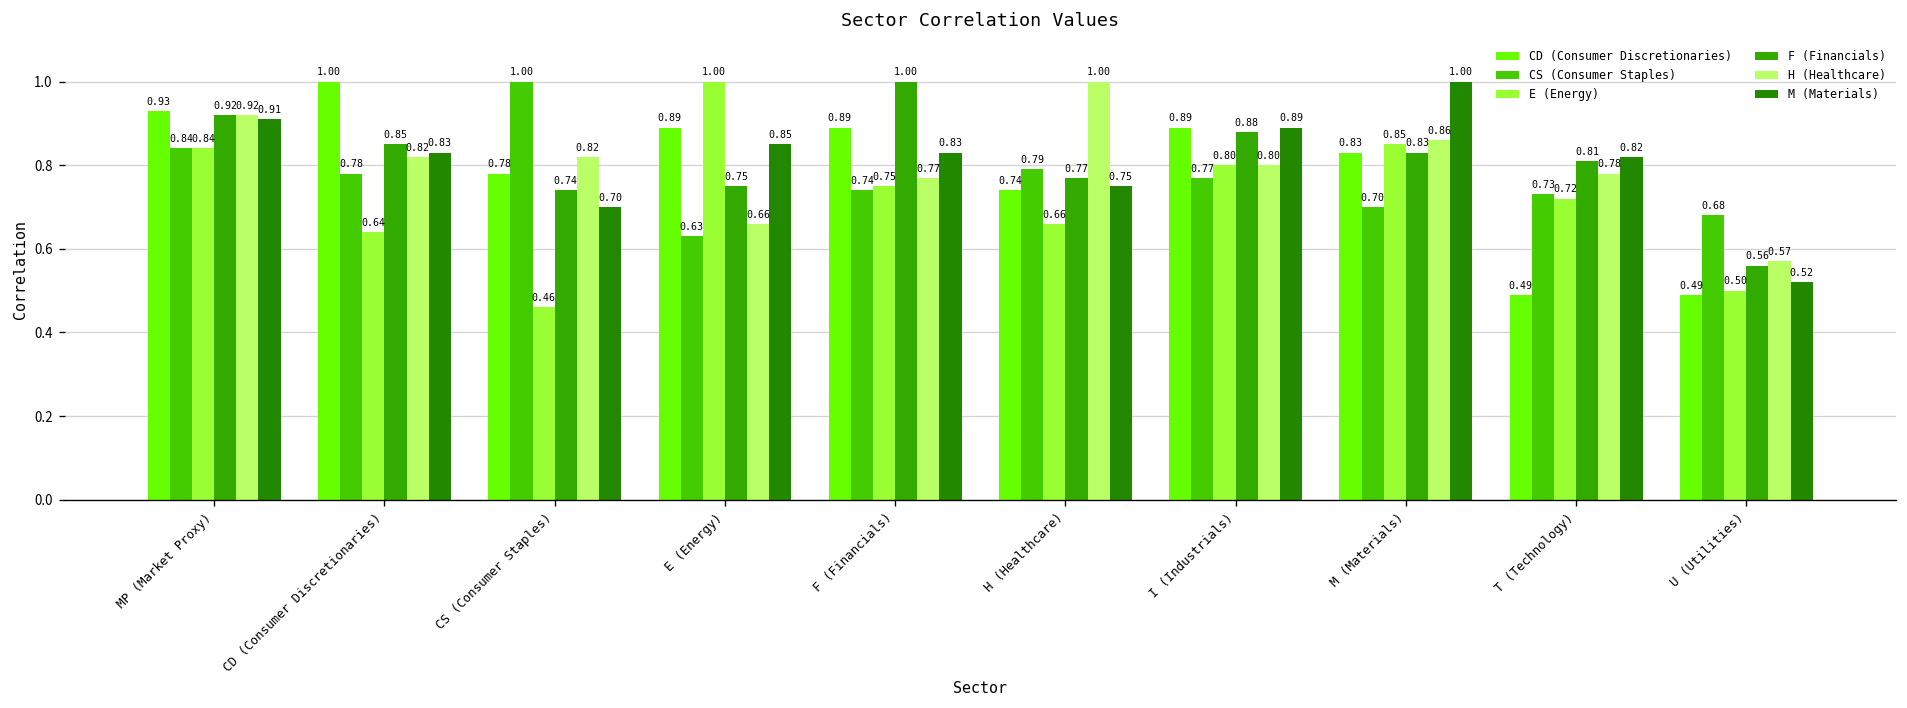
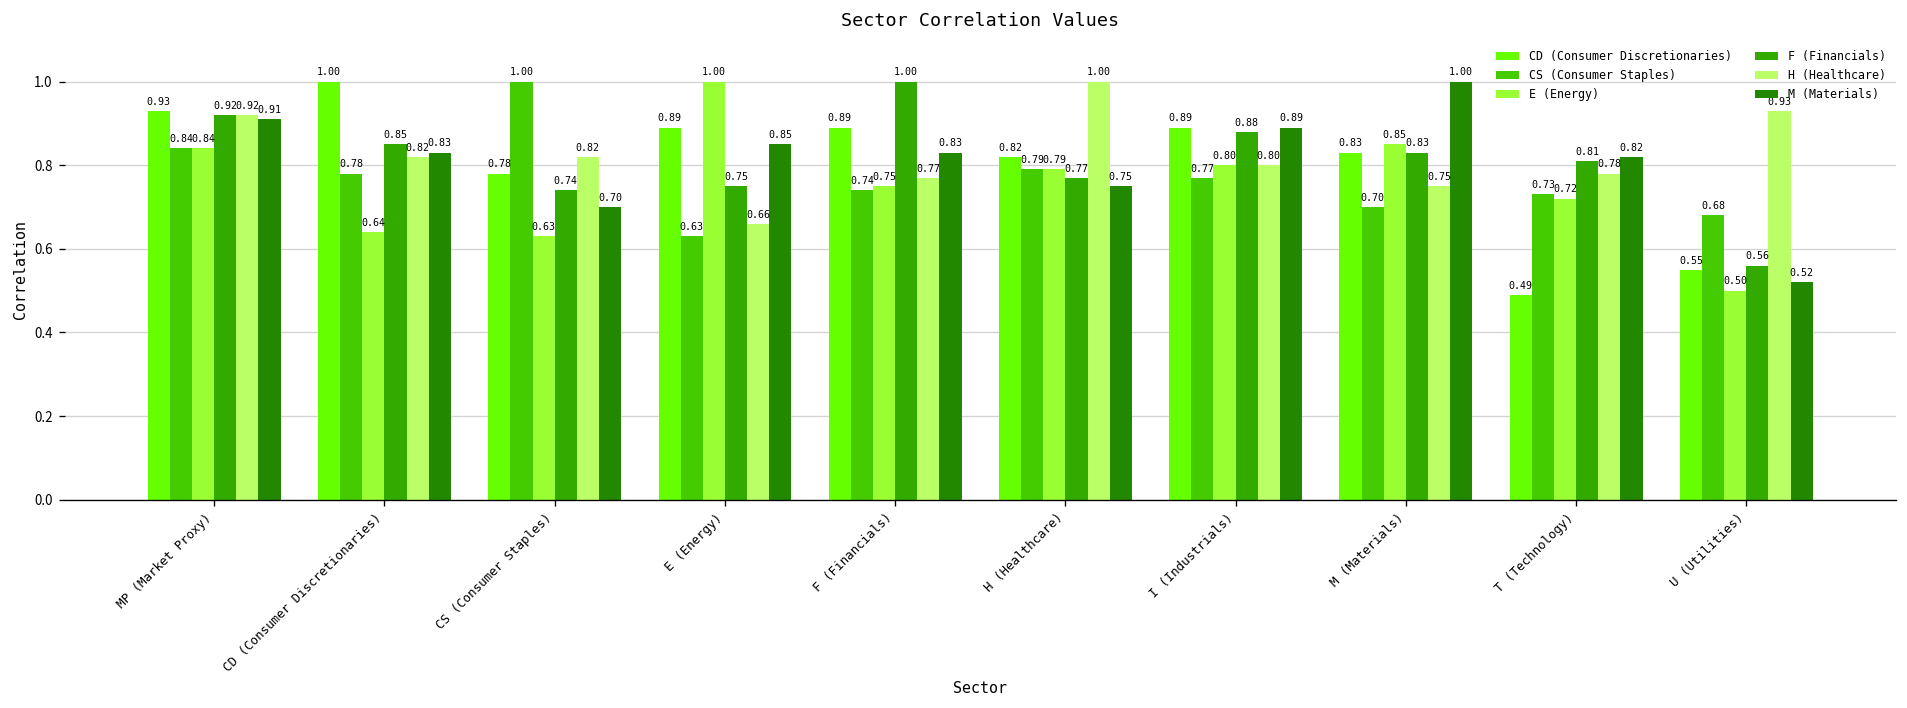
E (Energy), CS (Consumer Staples): 0.46 -> 0.63
CD (Consumer Discretionaries), H (Healthcare): 0.74 -> 0.82
E (Energy), H (Healthcare): 0.66 -> 0.79
H (Healthcare), M (Materials): 0.86 -> 0.75
CD (Consumer Discretionaries), U (Utilities): 0.49 -> 0.55
H (Healthcare), U (Utilities): 0.57 -> 0.93
